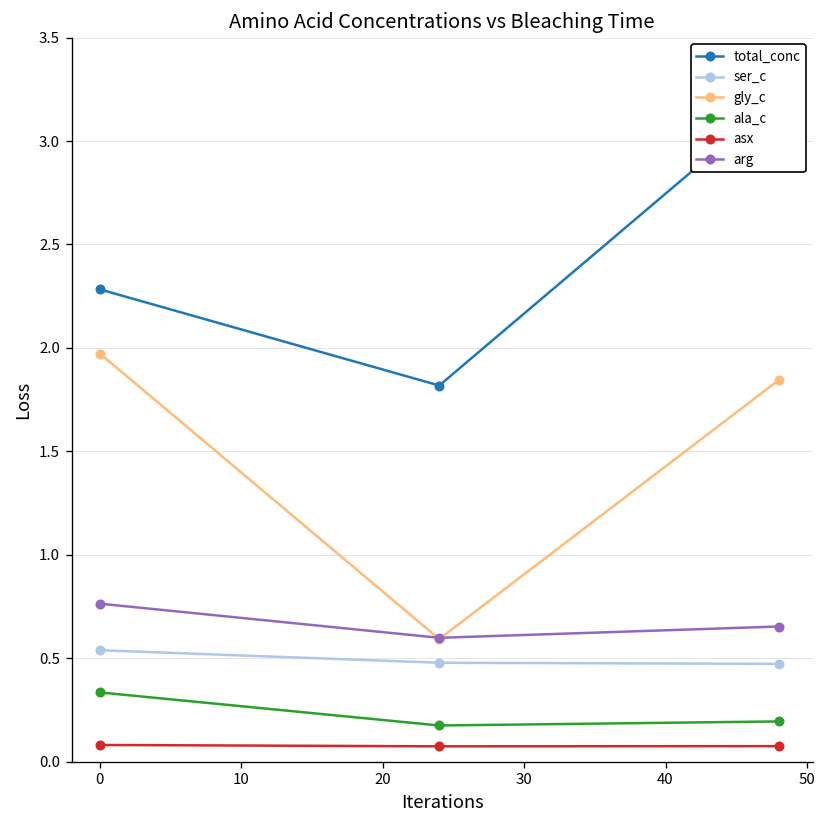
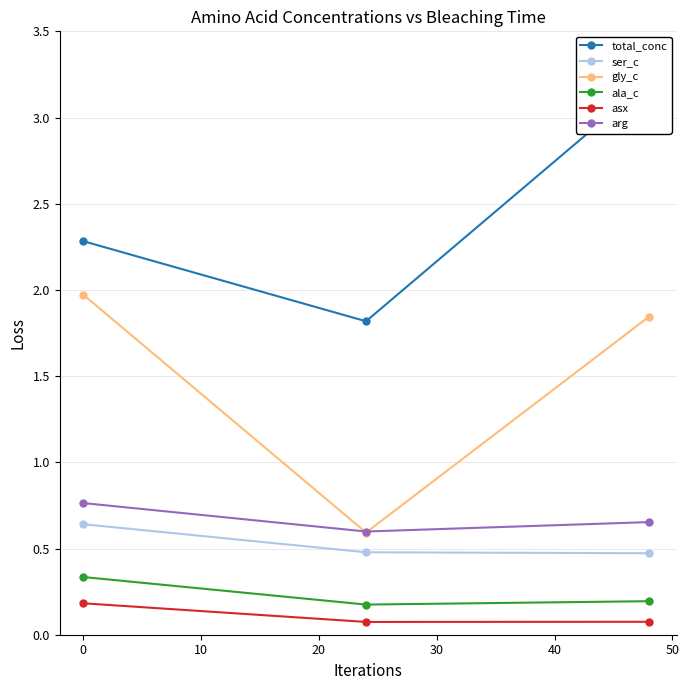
ser_c, 0: 0.54 -> 0.64
asx, 0: 0.08 -> 0.18
